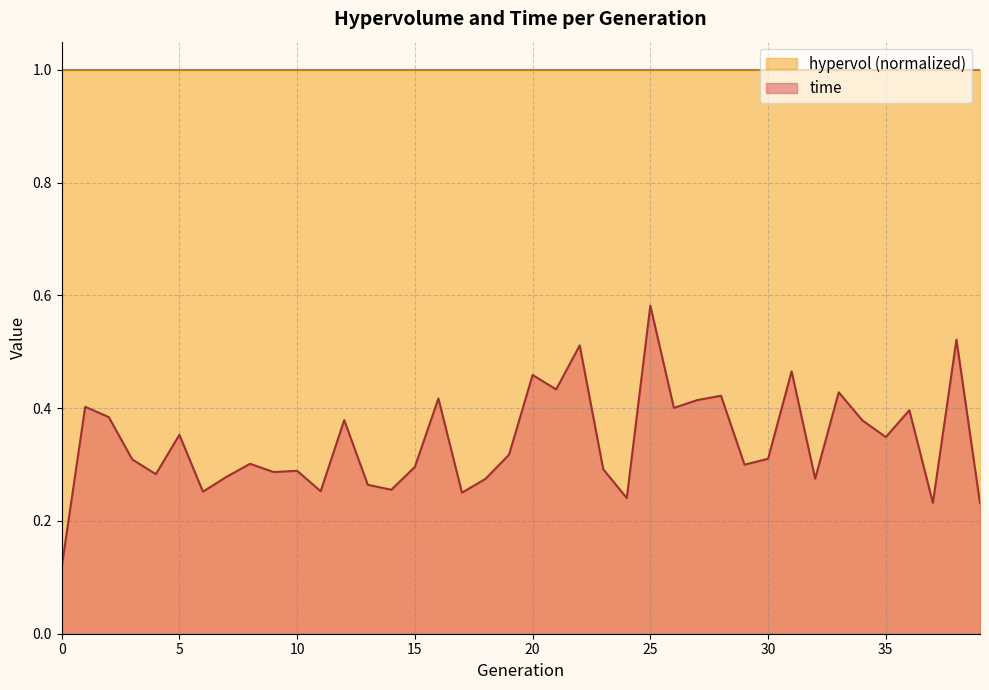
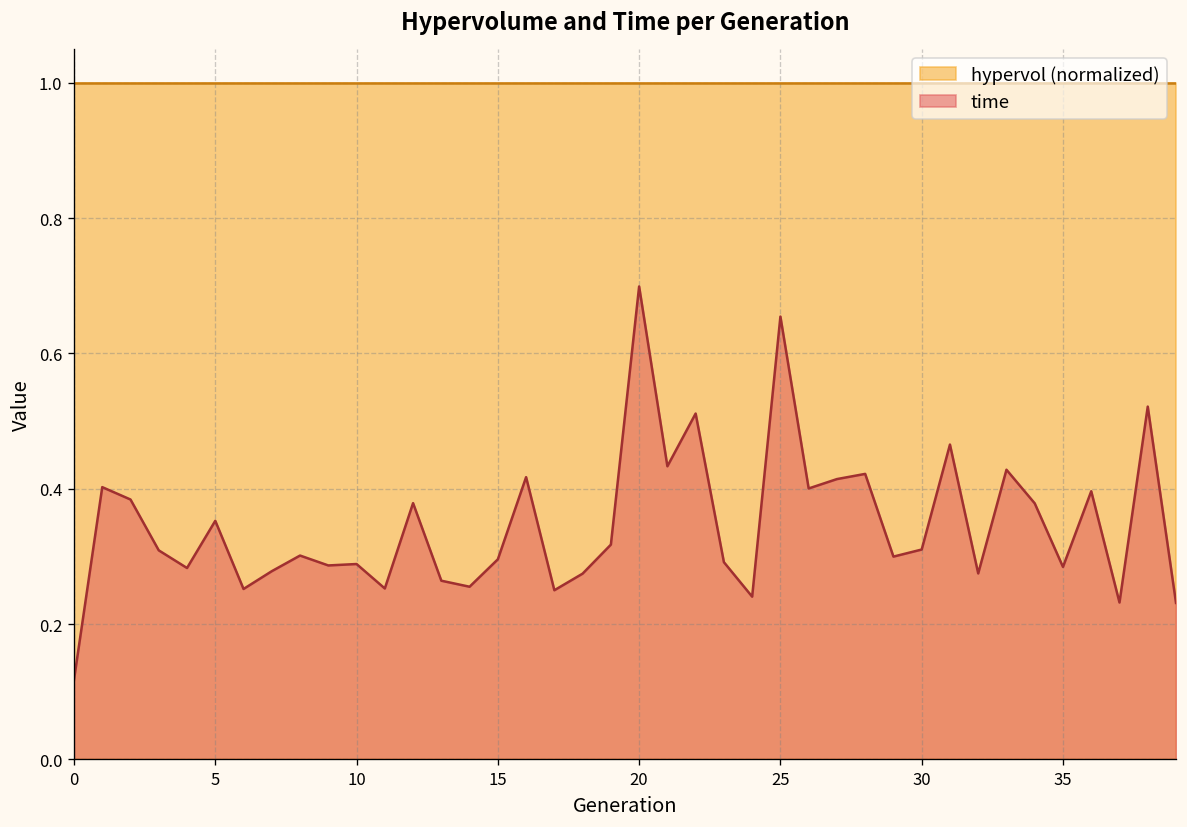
time, 20: 0.46 -> 0.70
time, 25: 0.58 -> 0.65
time, 35: 0.35 -> 0.28
